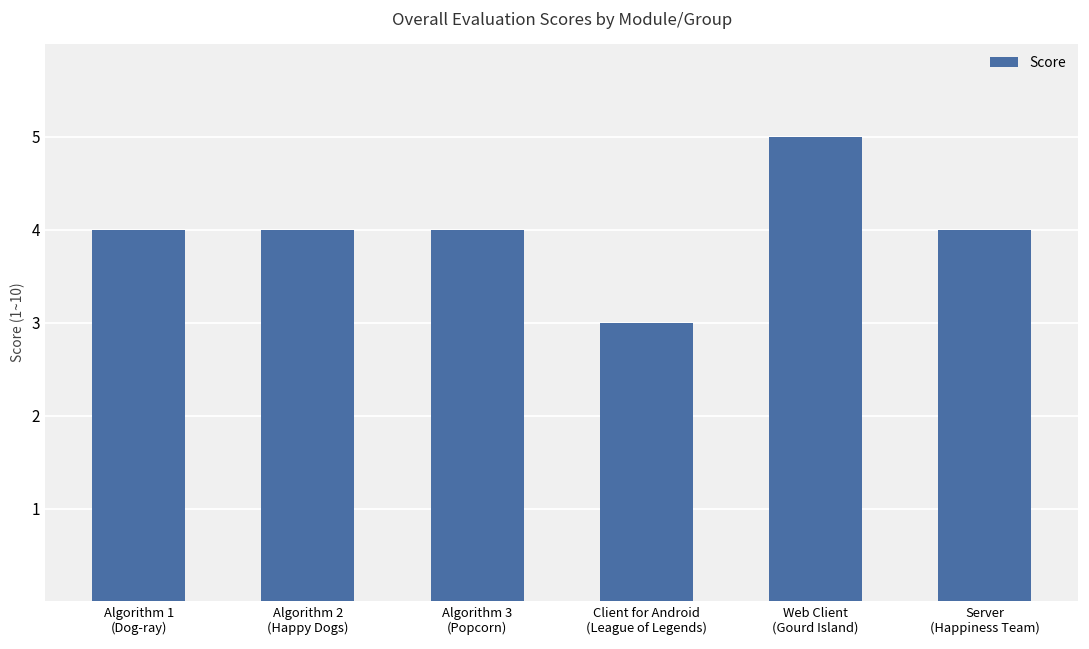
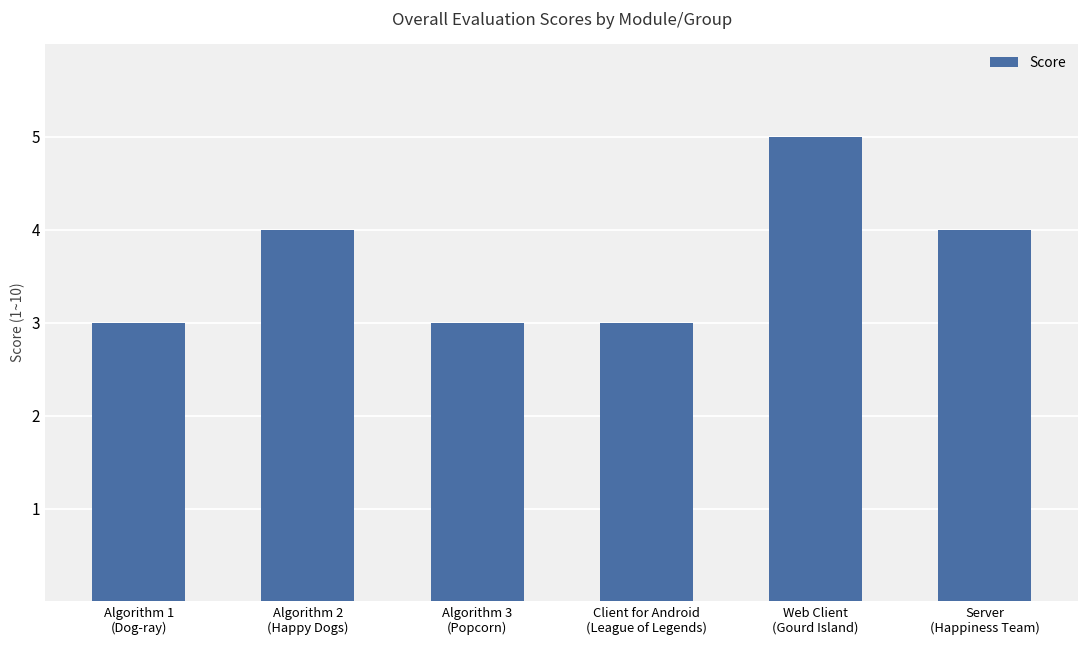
Algorithm 1 (Dog-ray): 4 -> 3
Algorithm 3 (Popcorn): 4 -> 3
